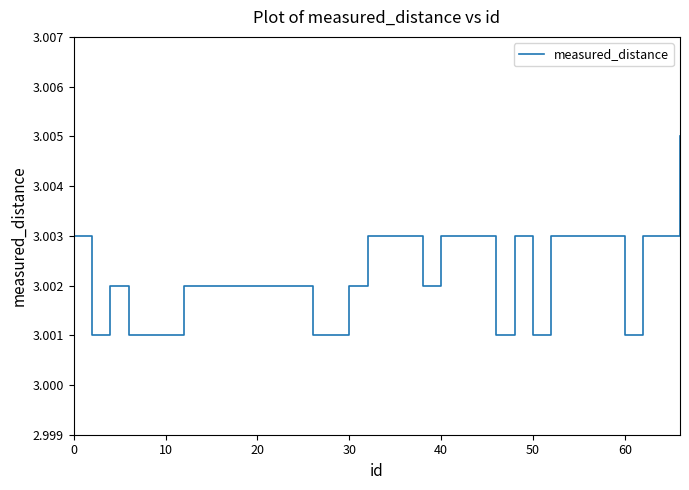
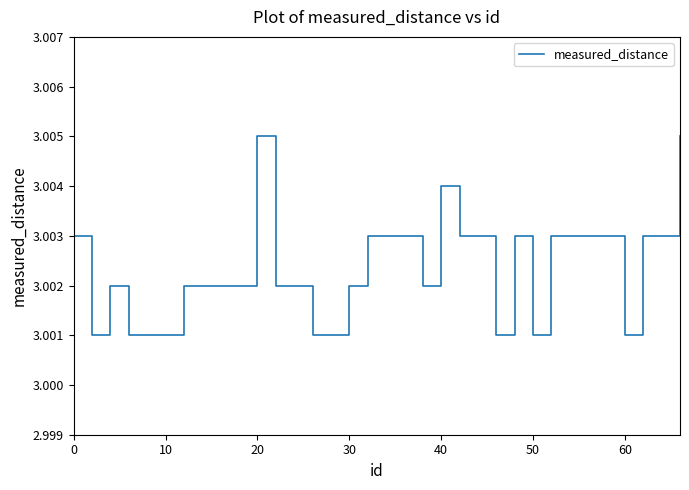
20: 3.002 -> 3.005
40: 3.003 -> 3.004
